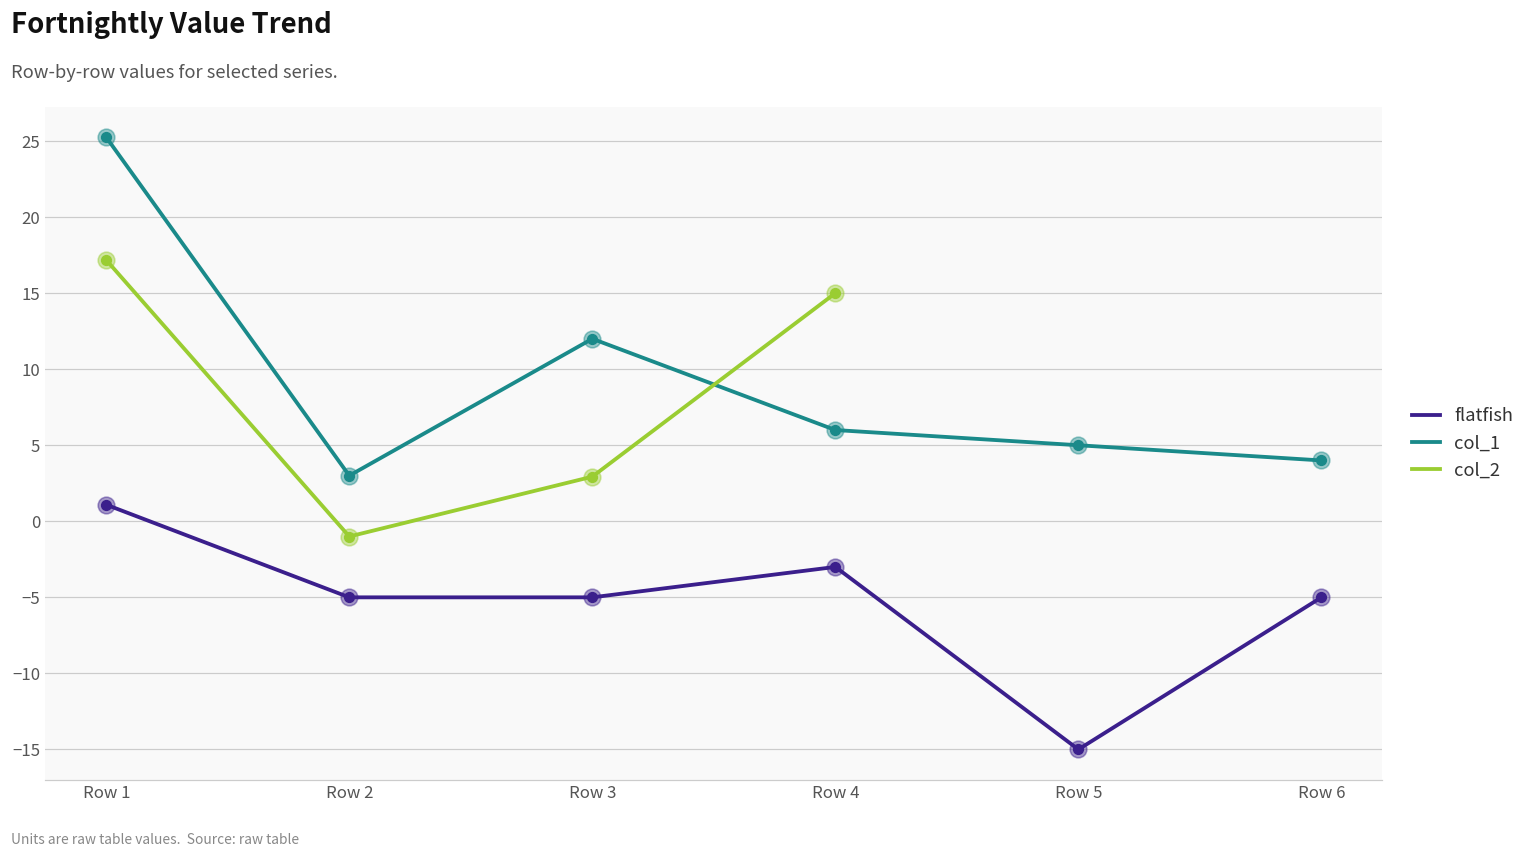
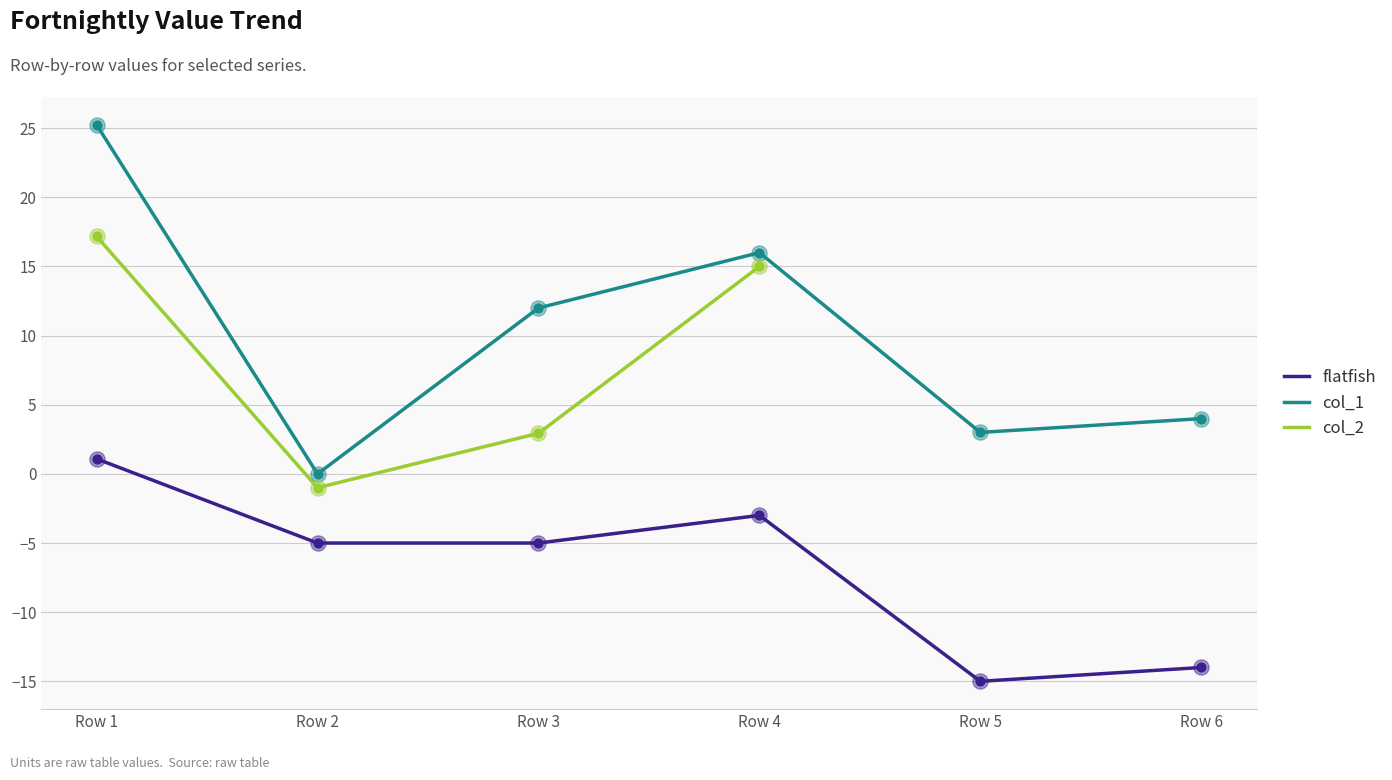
col_1, Row 2: 3 -> 0
col_1, Row 4: 6 -> 16
col_1, Row 5: 5 -> 3
flatfish, Row 6: -5 -> -14
